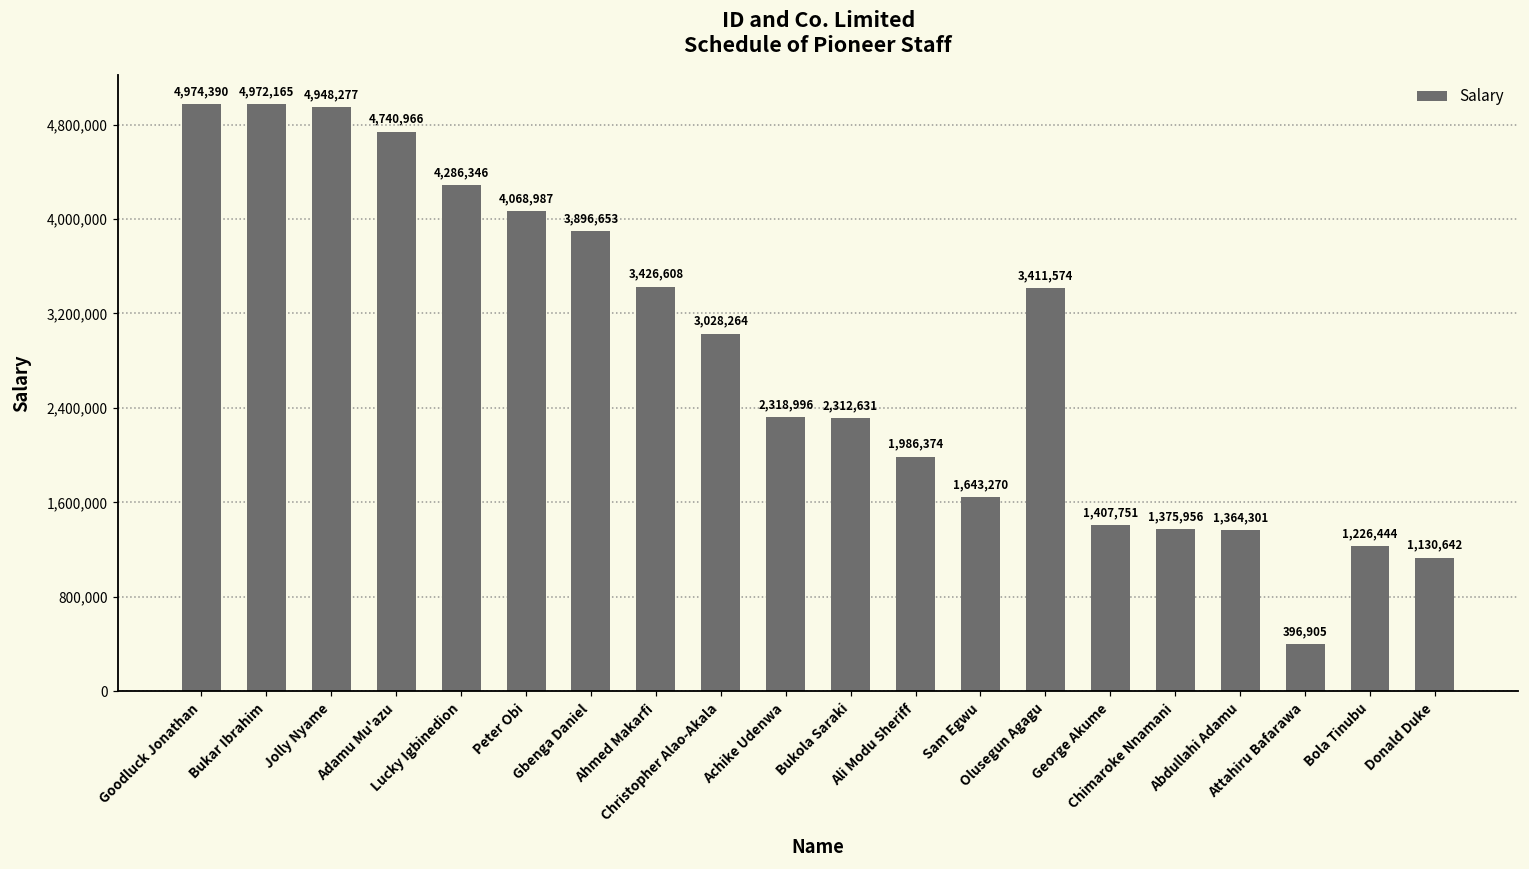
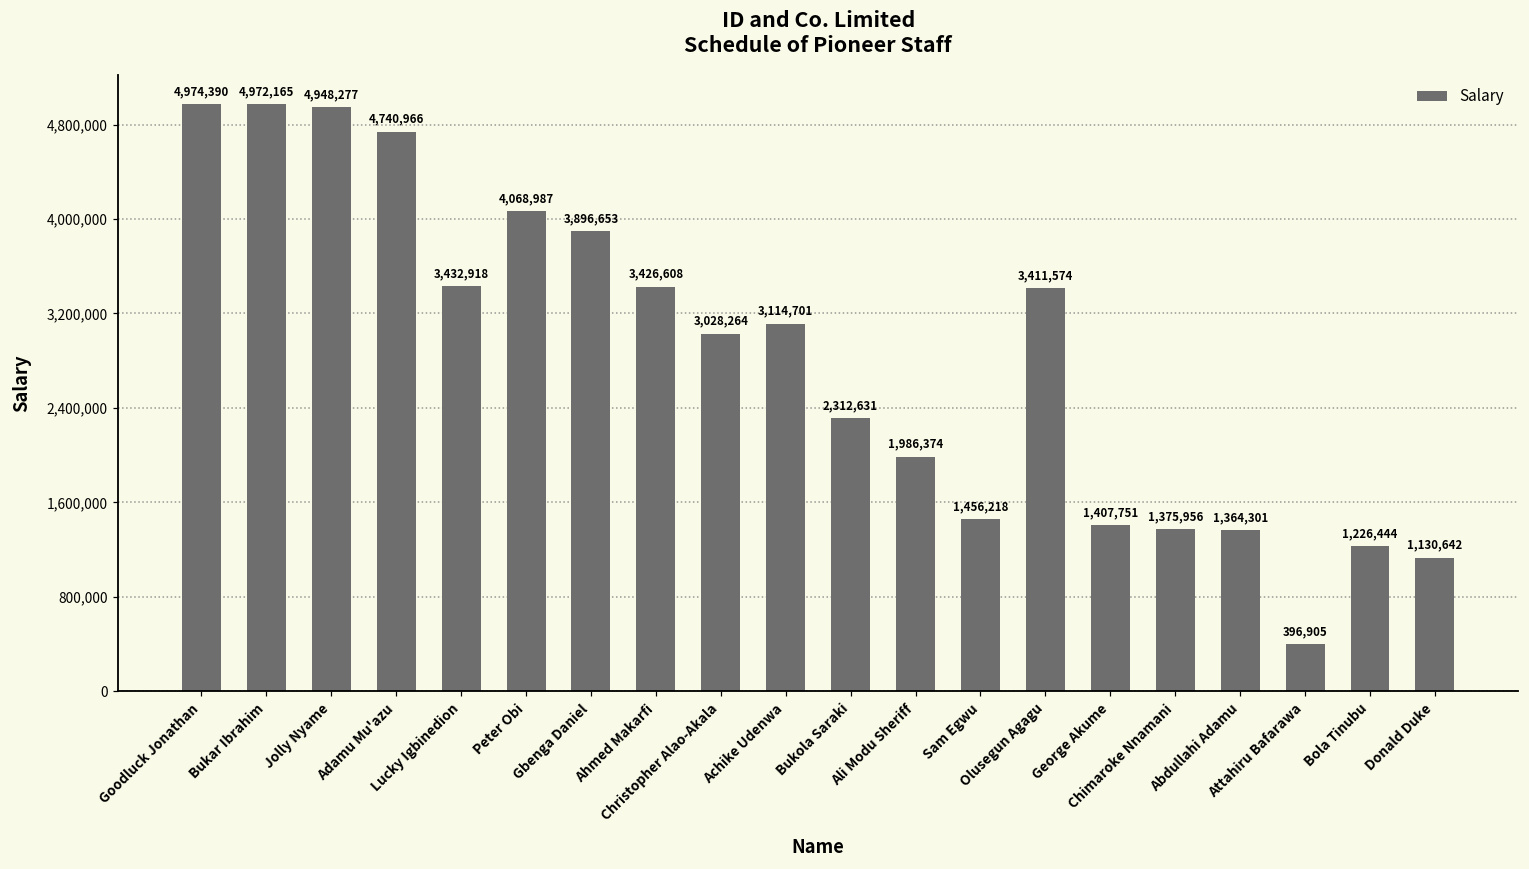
Lucky Igbinedion: 4,286,346 -> 3,432,918
Achike Udenwa: 2,318,996 -> 3,114,701
Sam Egwu: 1,643,270 -> 1,456,218
